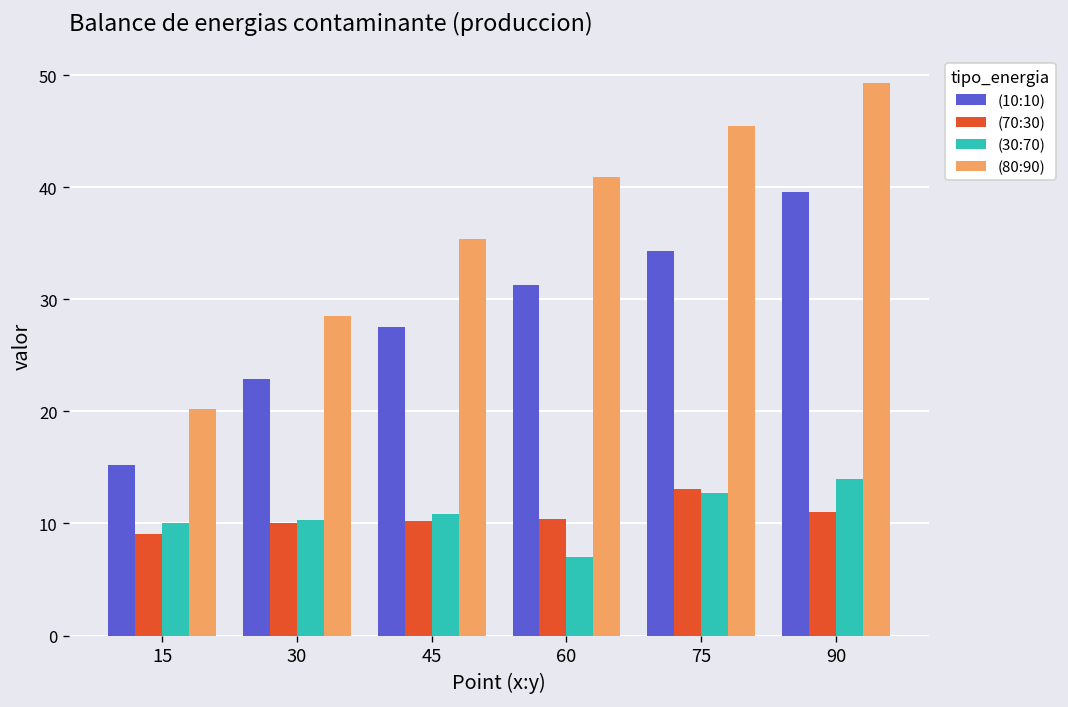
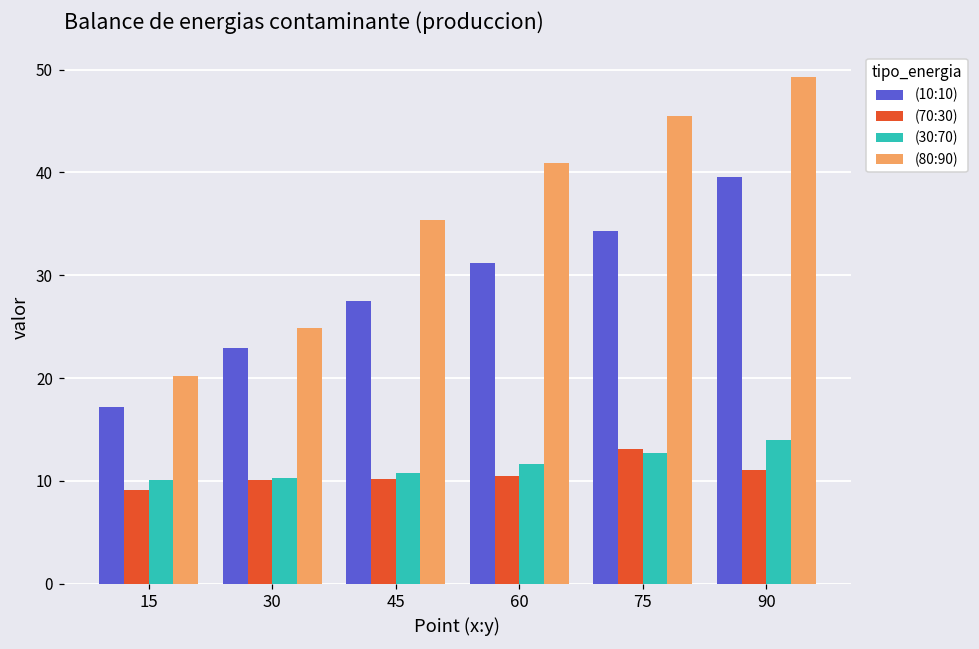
(10:10), 15: 15 -> 17
(80:90), 30: 29 -> 25
(30:70), 60: 7 -> 12
